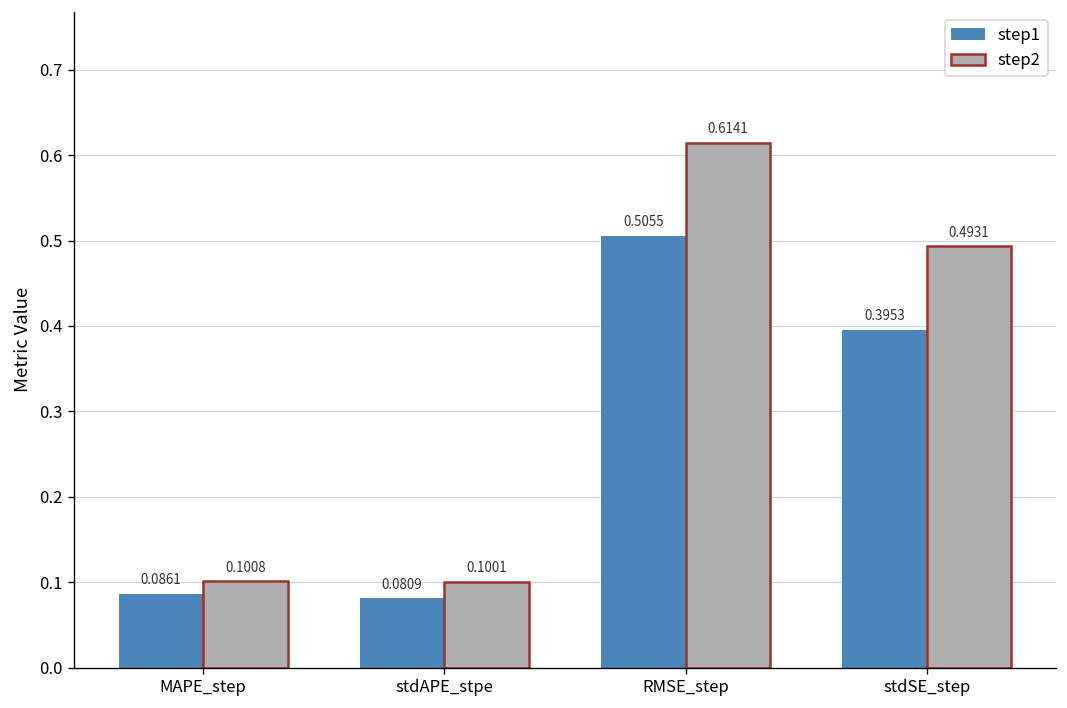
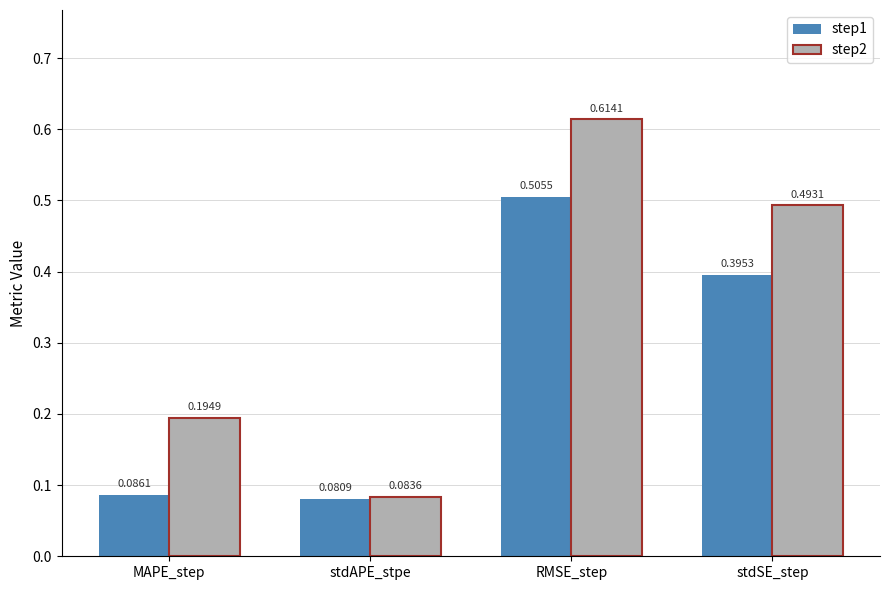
step2, MAPE_step: 0.1008 -> 0.1949
step2, stdAPE_stpe: 0.1001 -> 0.0836
